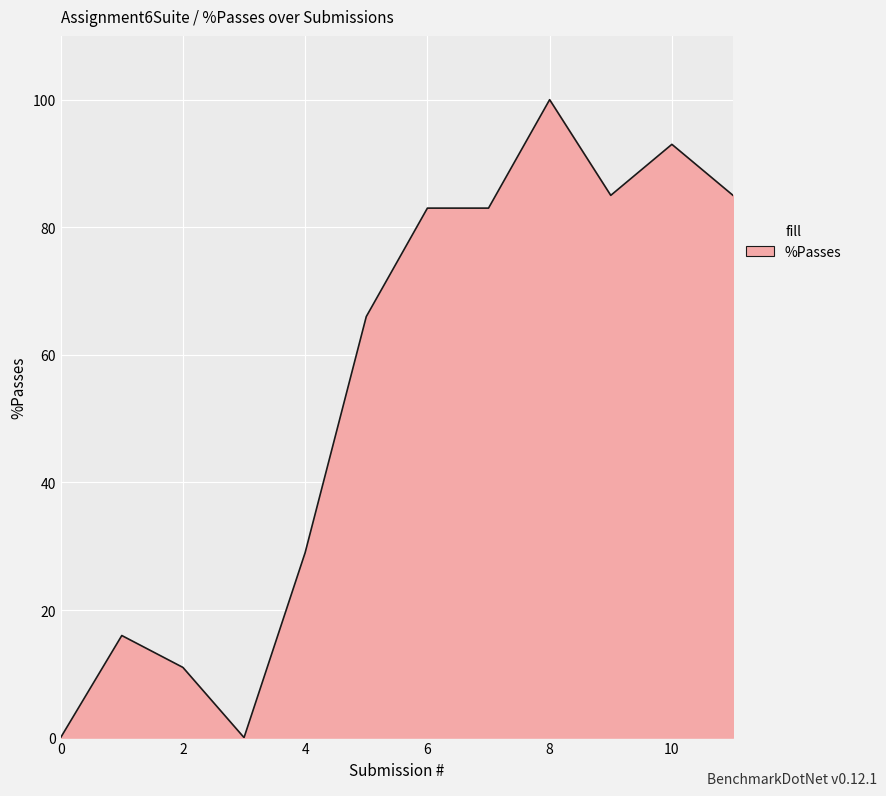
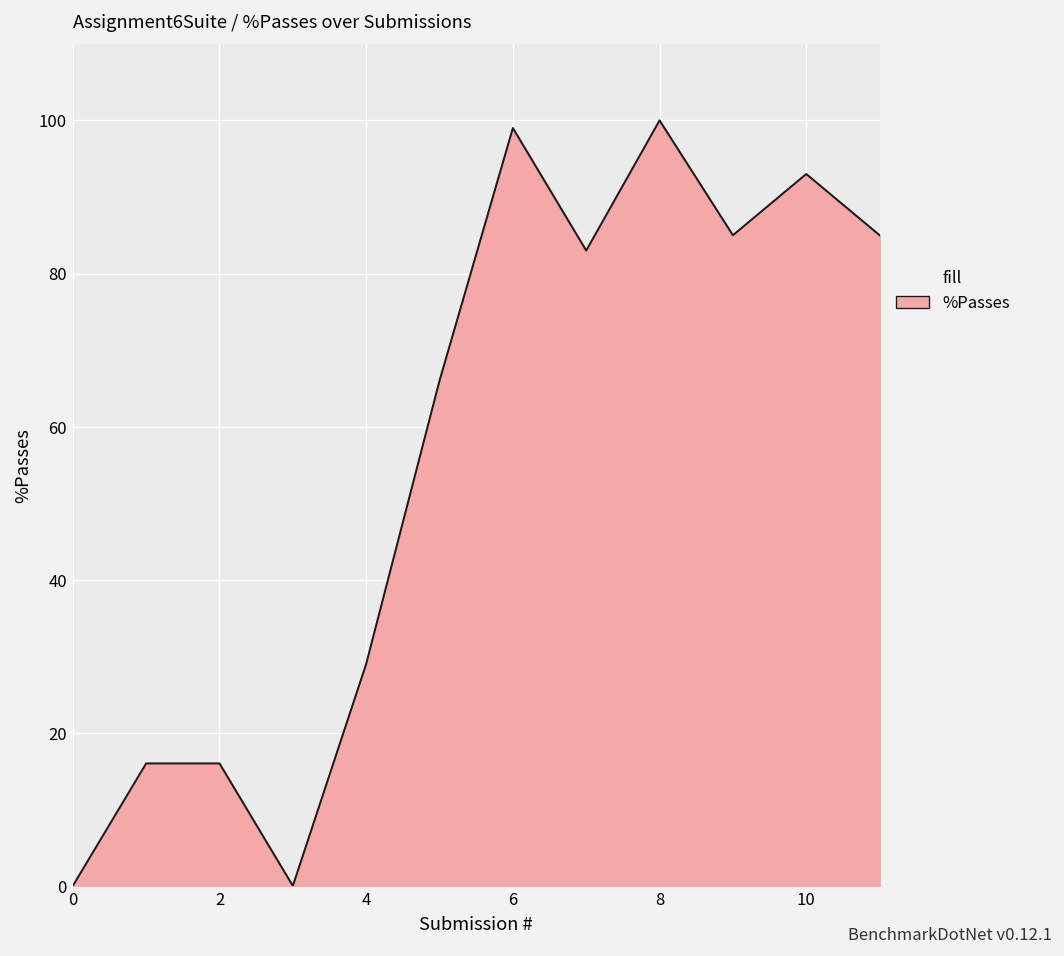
2: 11 -> 16
6: 83 -> 99
